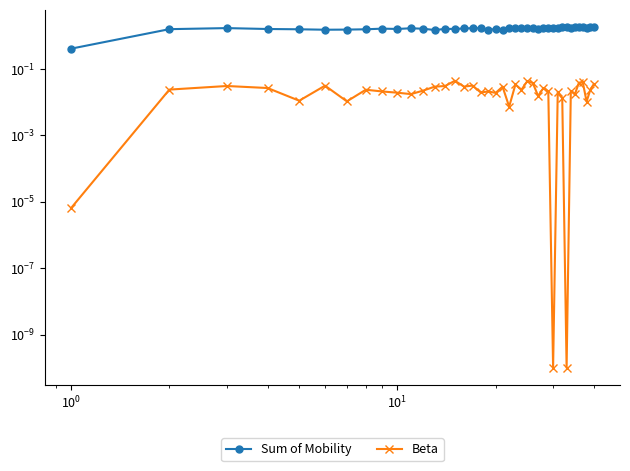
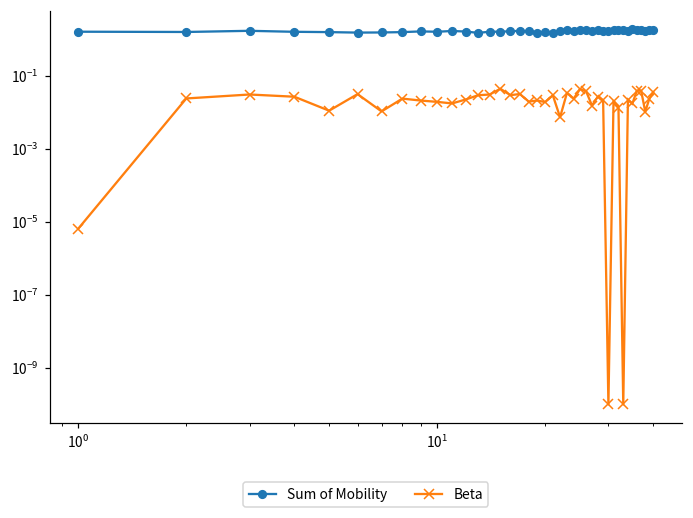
Sum of Mobility, 10^0: 0.4 -> 2
